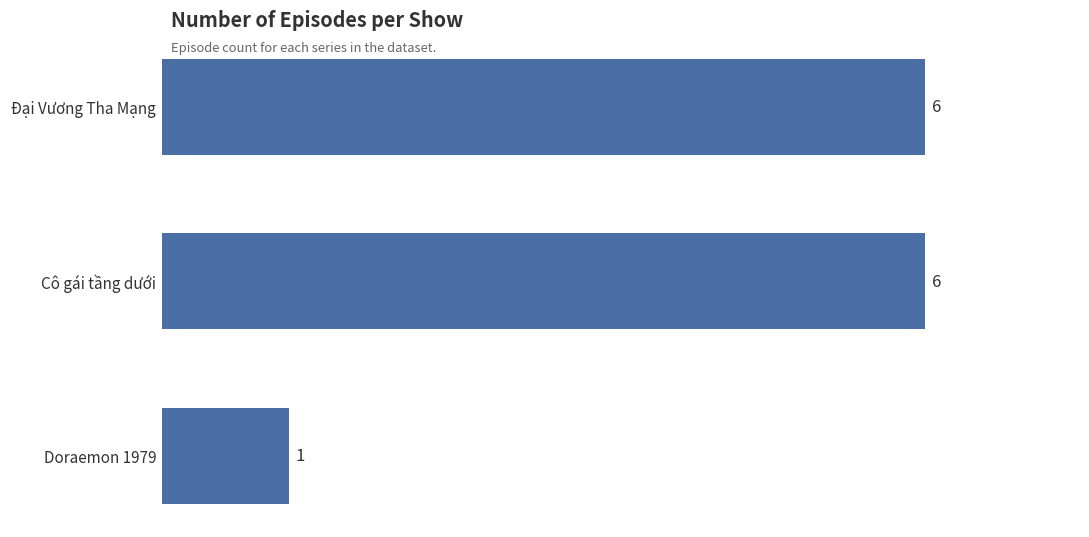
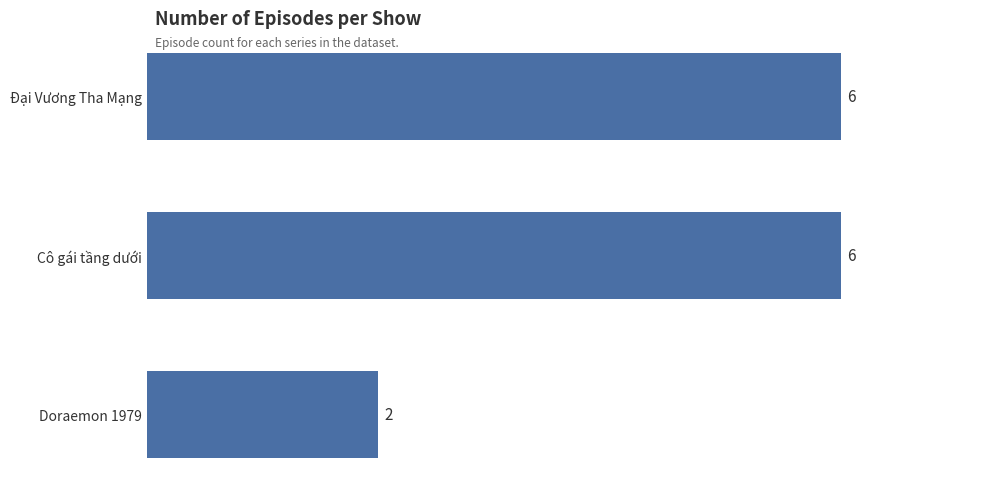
Doraemon 1979: 1 -> 2
